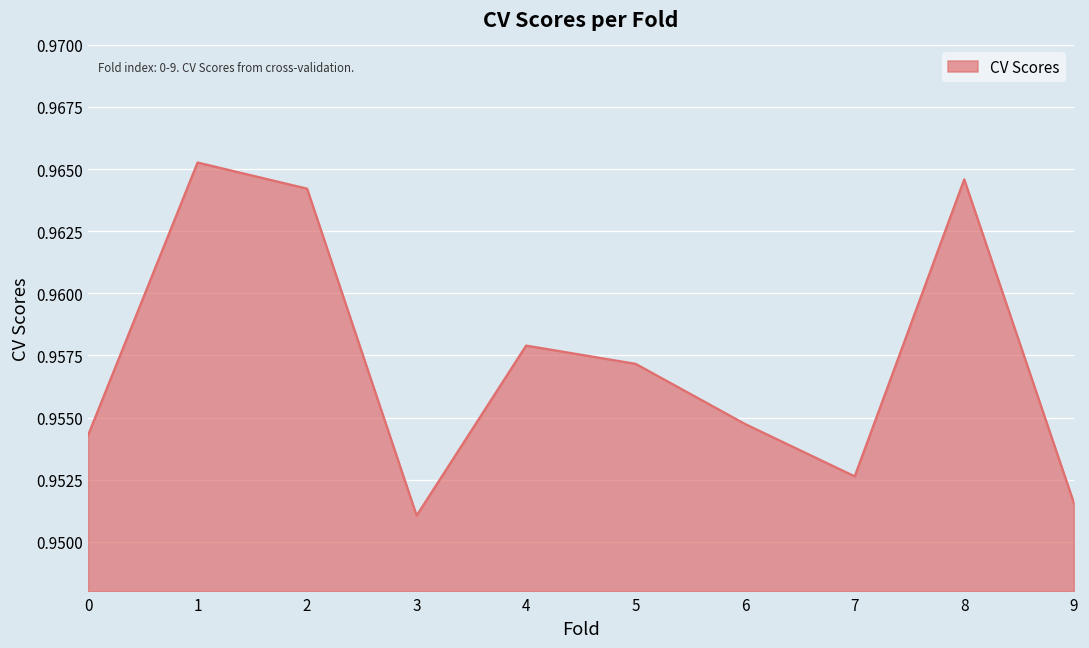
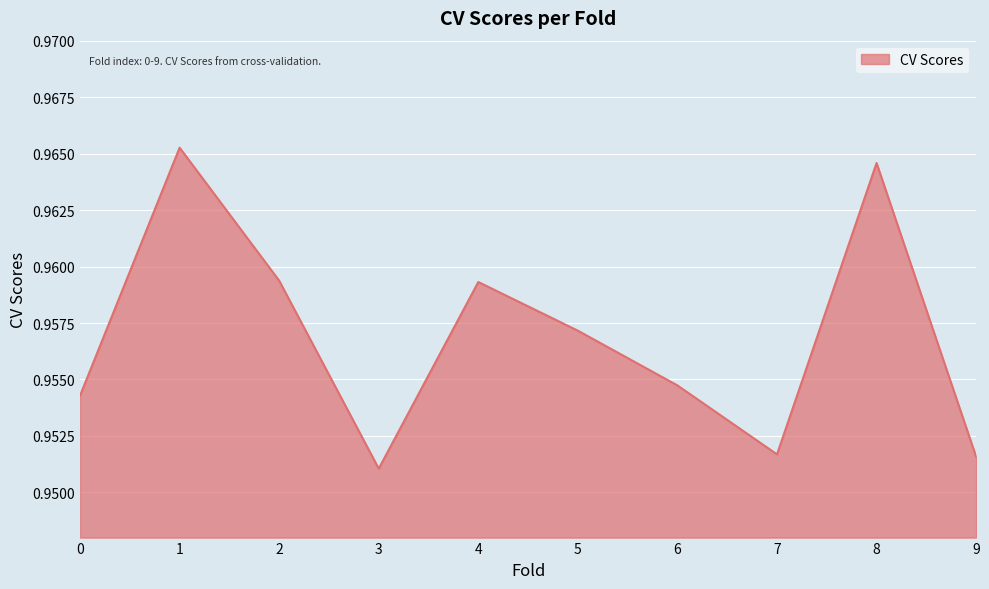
2: 0.9642 -> 0.9594
4: 0.9579 -> 0.9593
7: 0.9526 -> 0.9517
